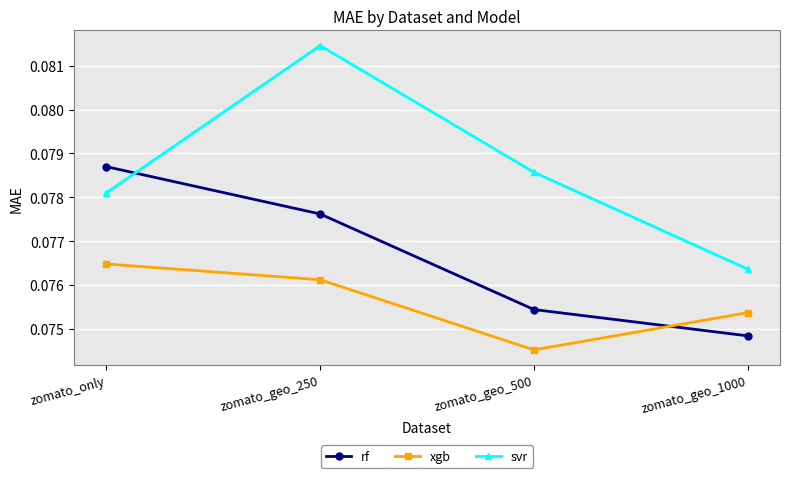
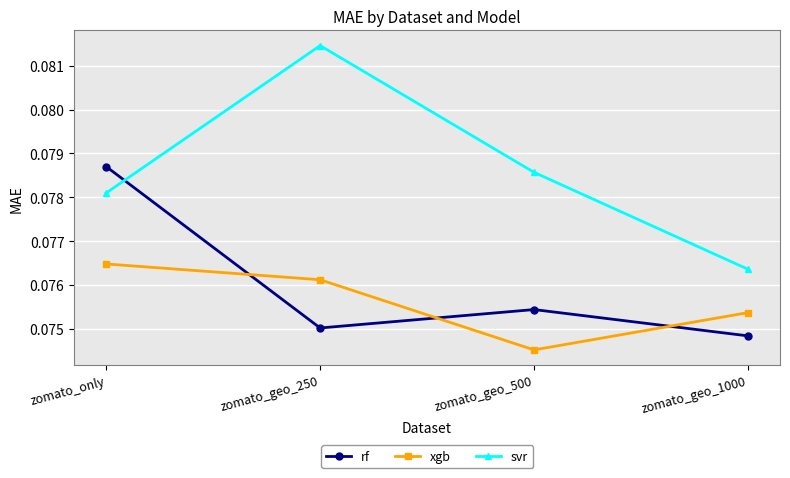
rf, zomato_geo_250: 0.0776 -> 0.0750
